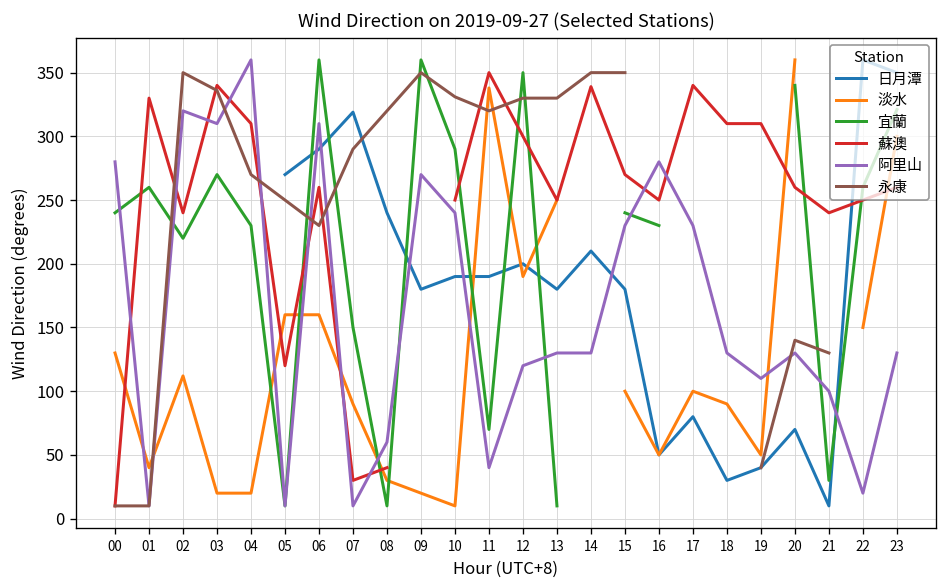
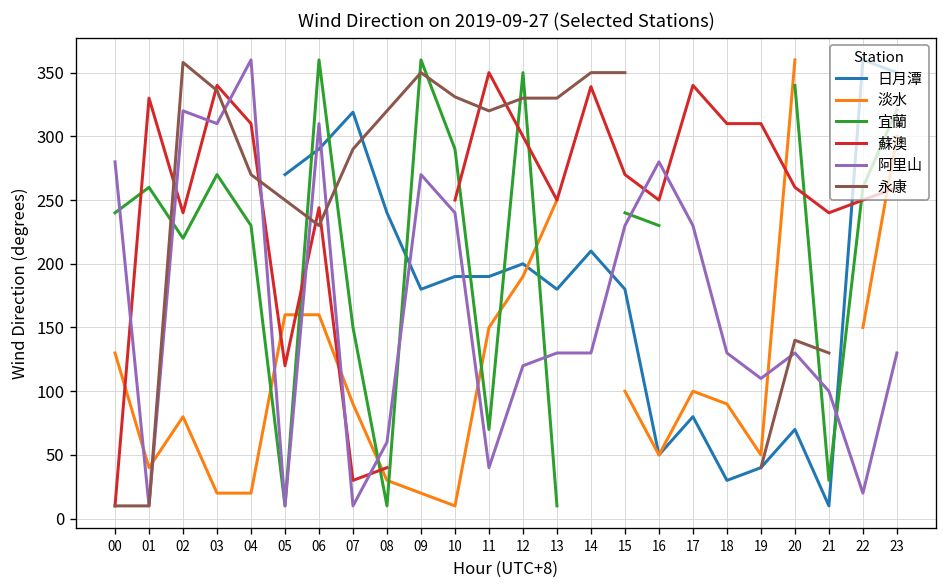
淡水, 02: 112 -> 80
永康, 02: 350 -> 358
蘇澳, 06: 260 -> 244
淡水, 11: 338 -> 150
